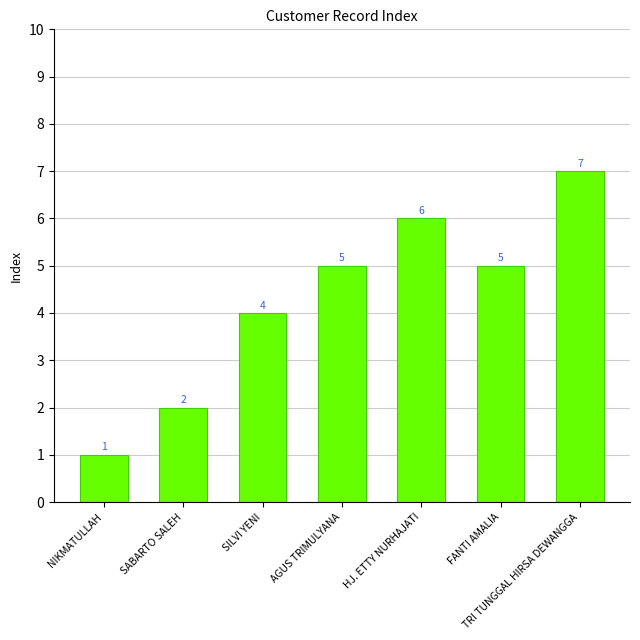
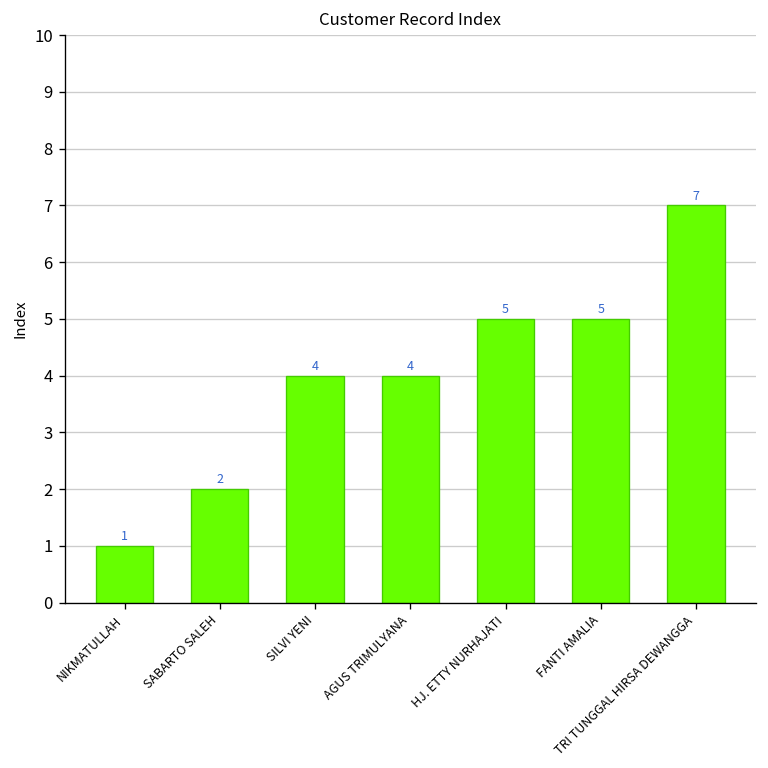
AGUS TRIMULYANA: 5 -> 4
HJ. ETTY NURHAJATI: 6 -> 5
